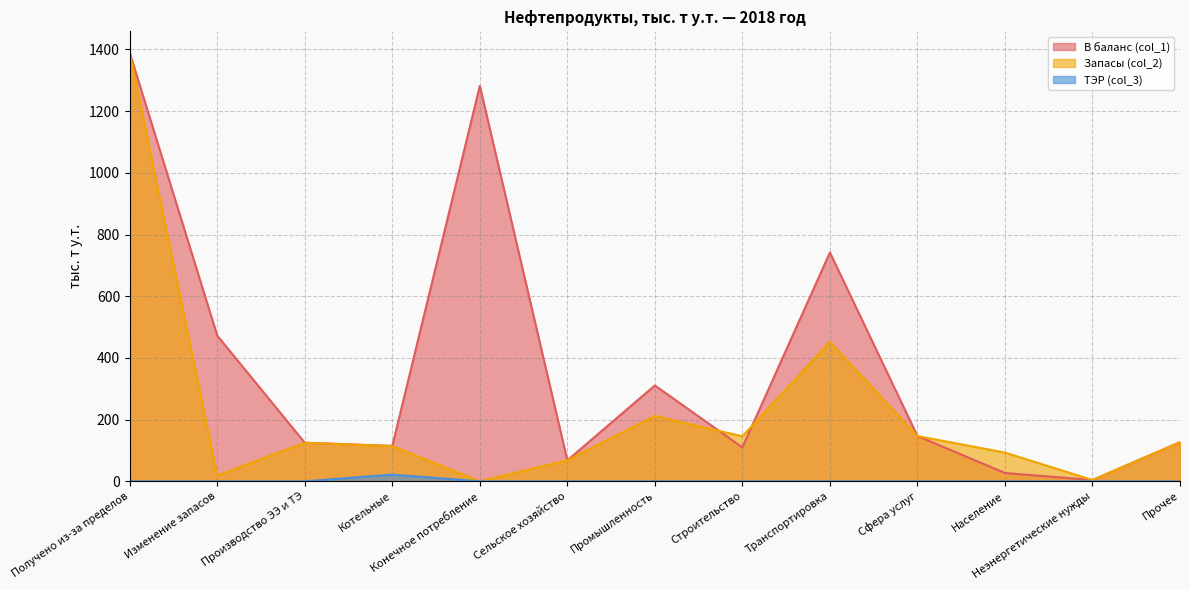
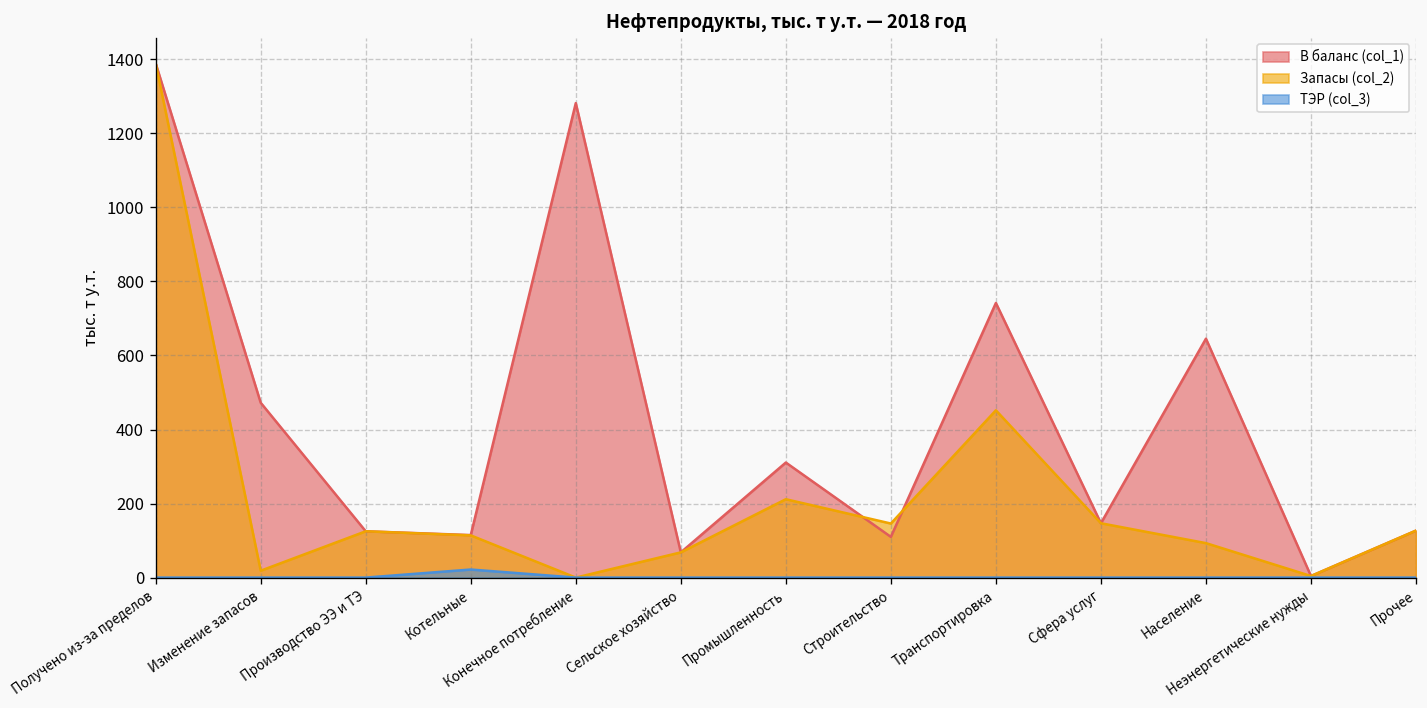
В баланс (col_1), Население: 30 -> 650
